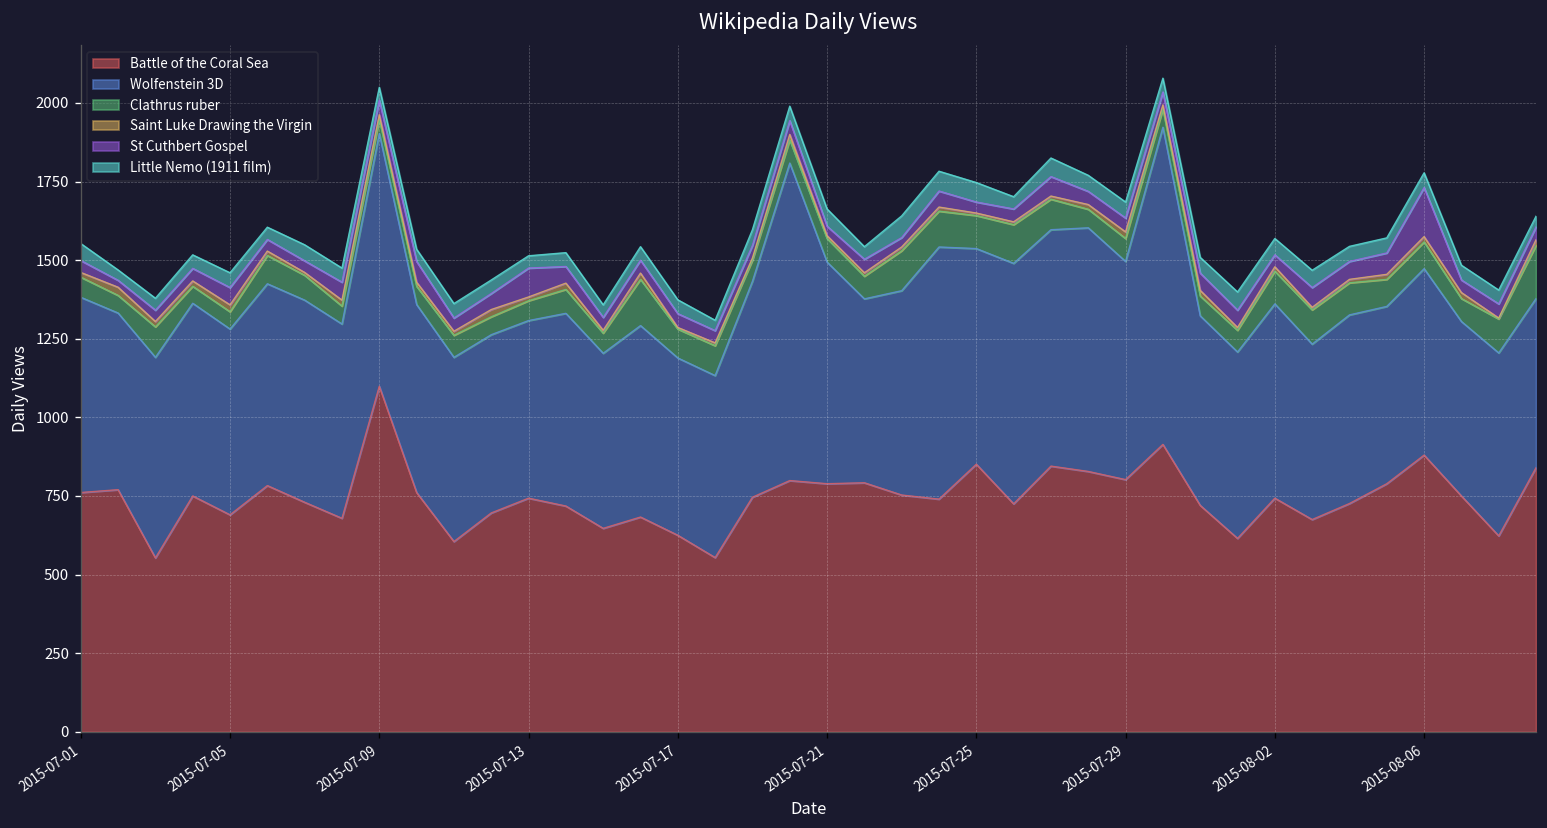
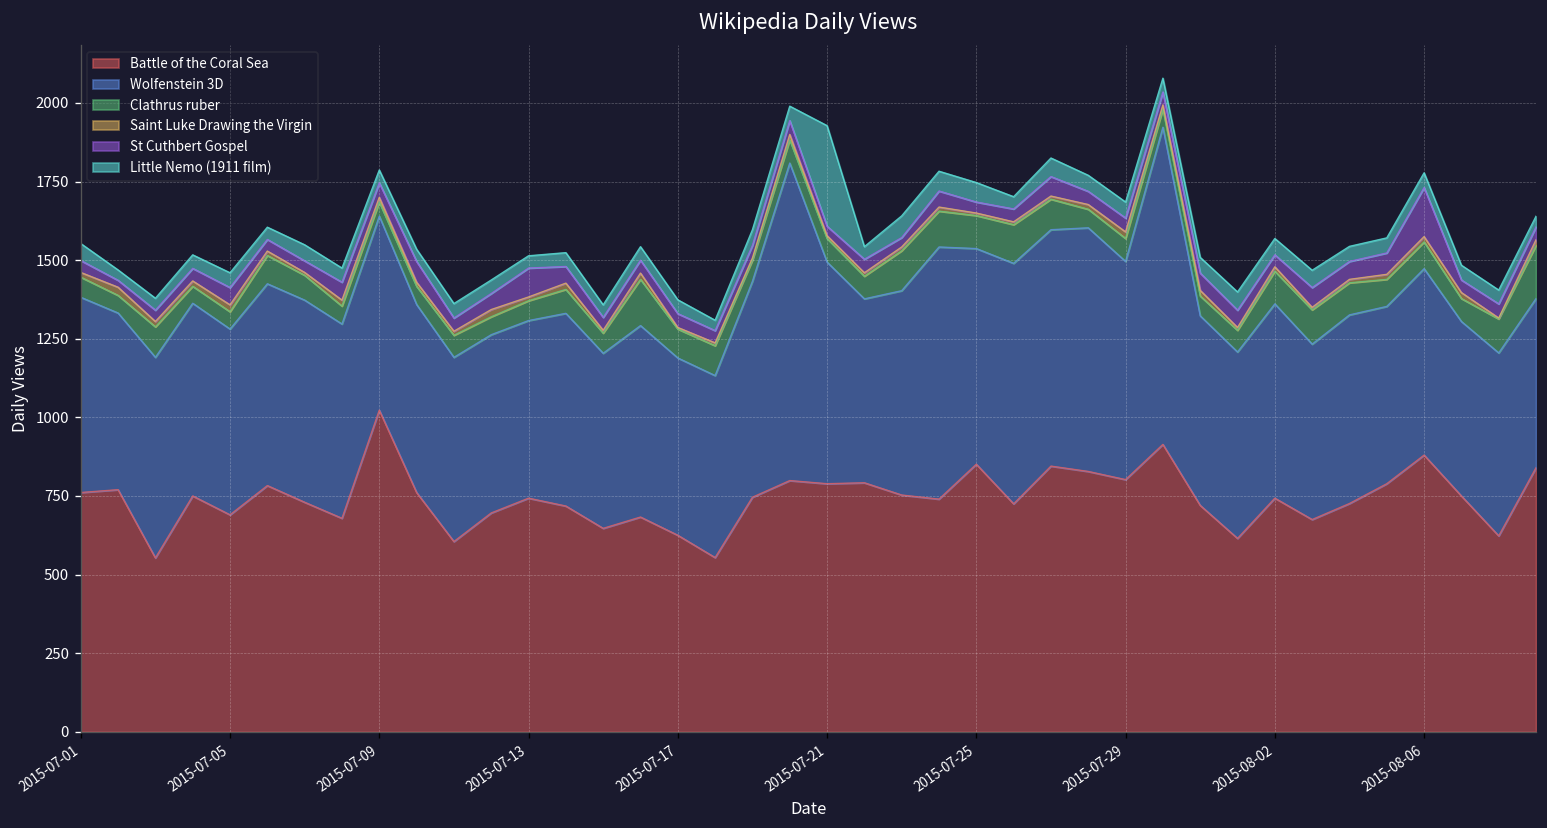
Battle of the Coral Sea, 2015-07-09: 1100 -> 1020
Wolfenstein 3D, 2015-07-09: 800 -> 620
Little Nemo (1911 film), 2015-07-21: 60 -> 320
